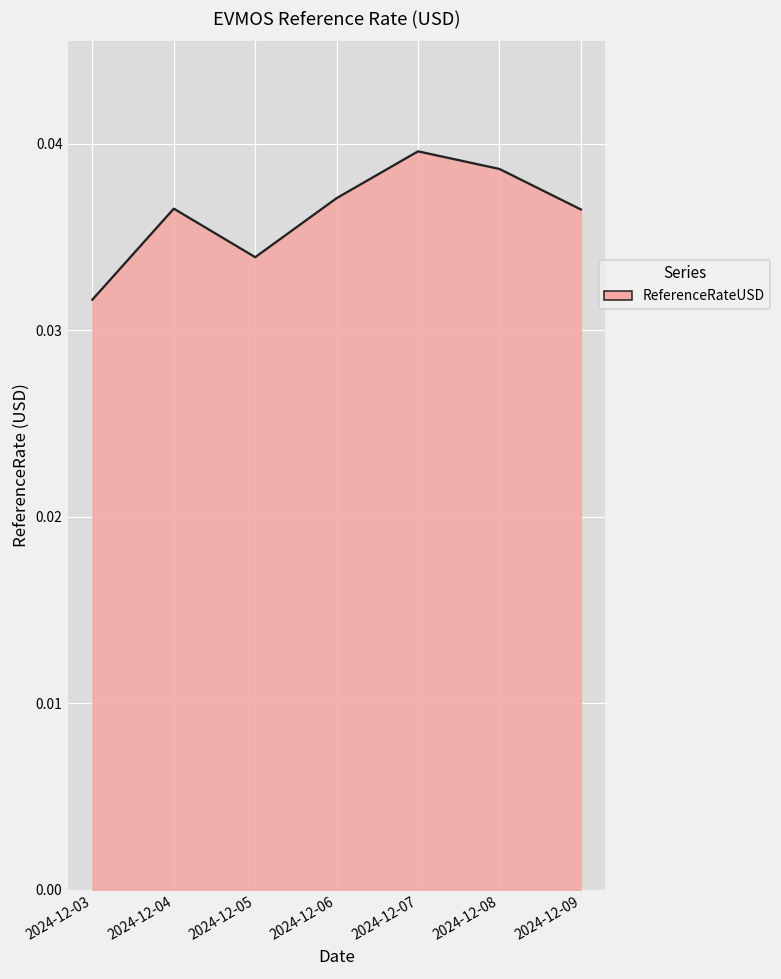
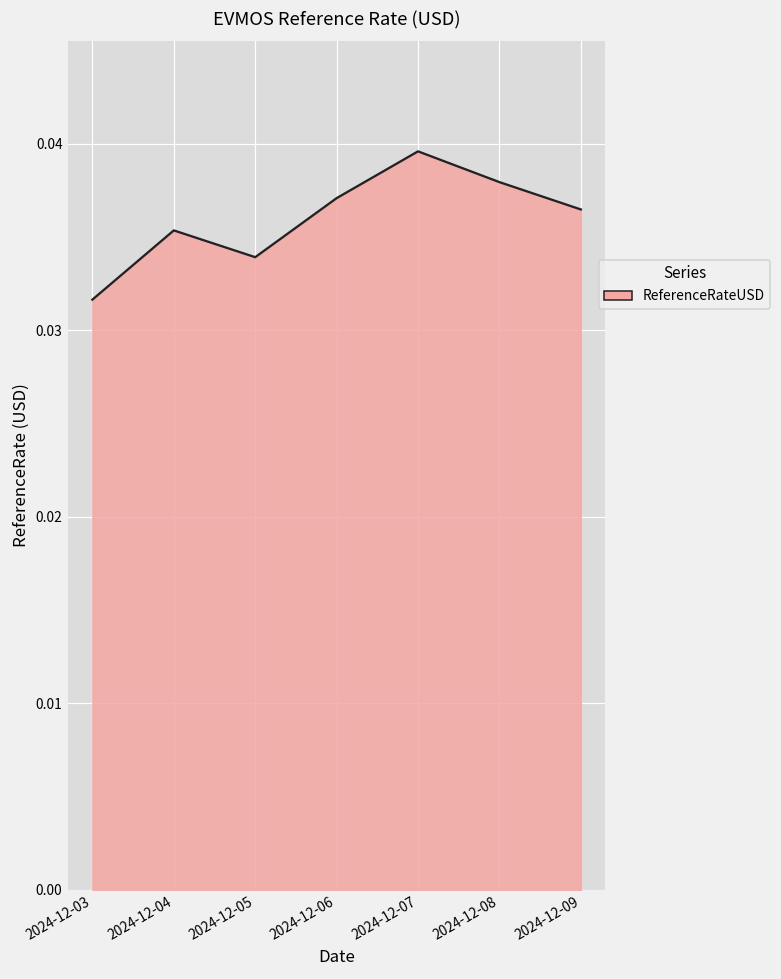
2024-12-04: 0.0365 -> 0.0353
2024-12-08: 0.0386 -> 0.0379
